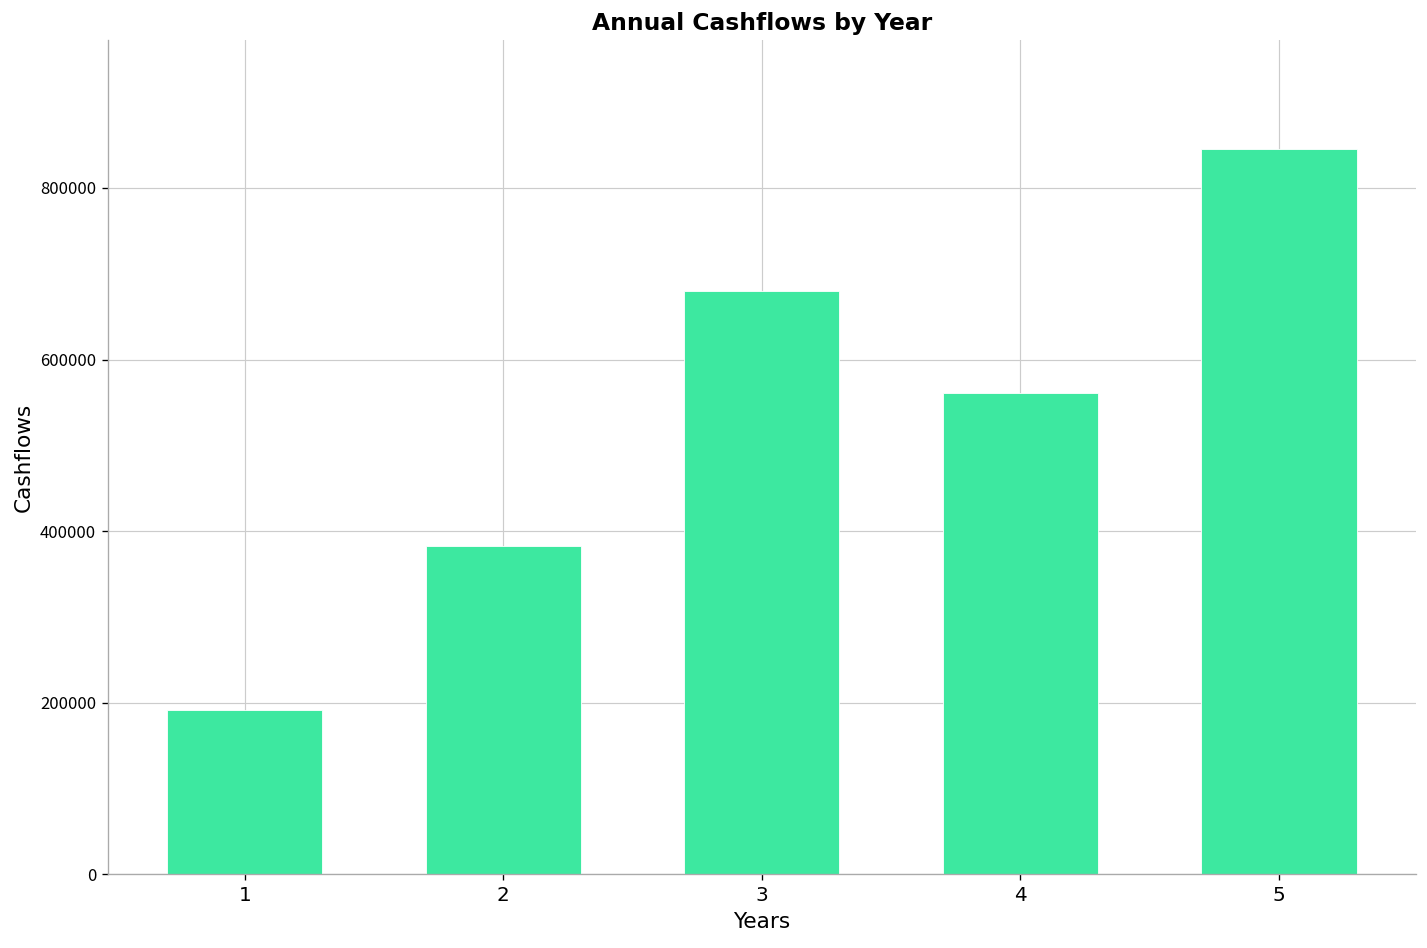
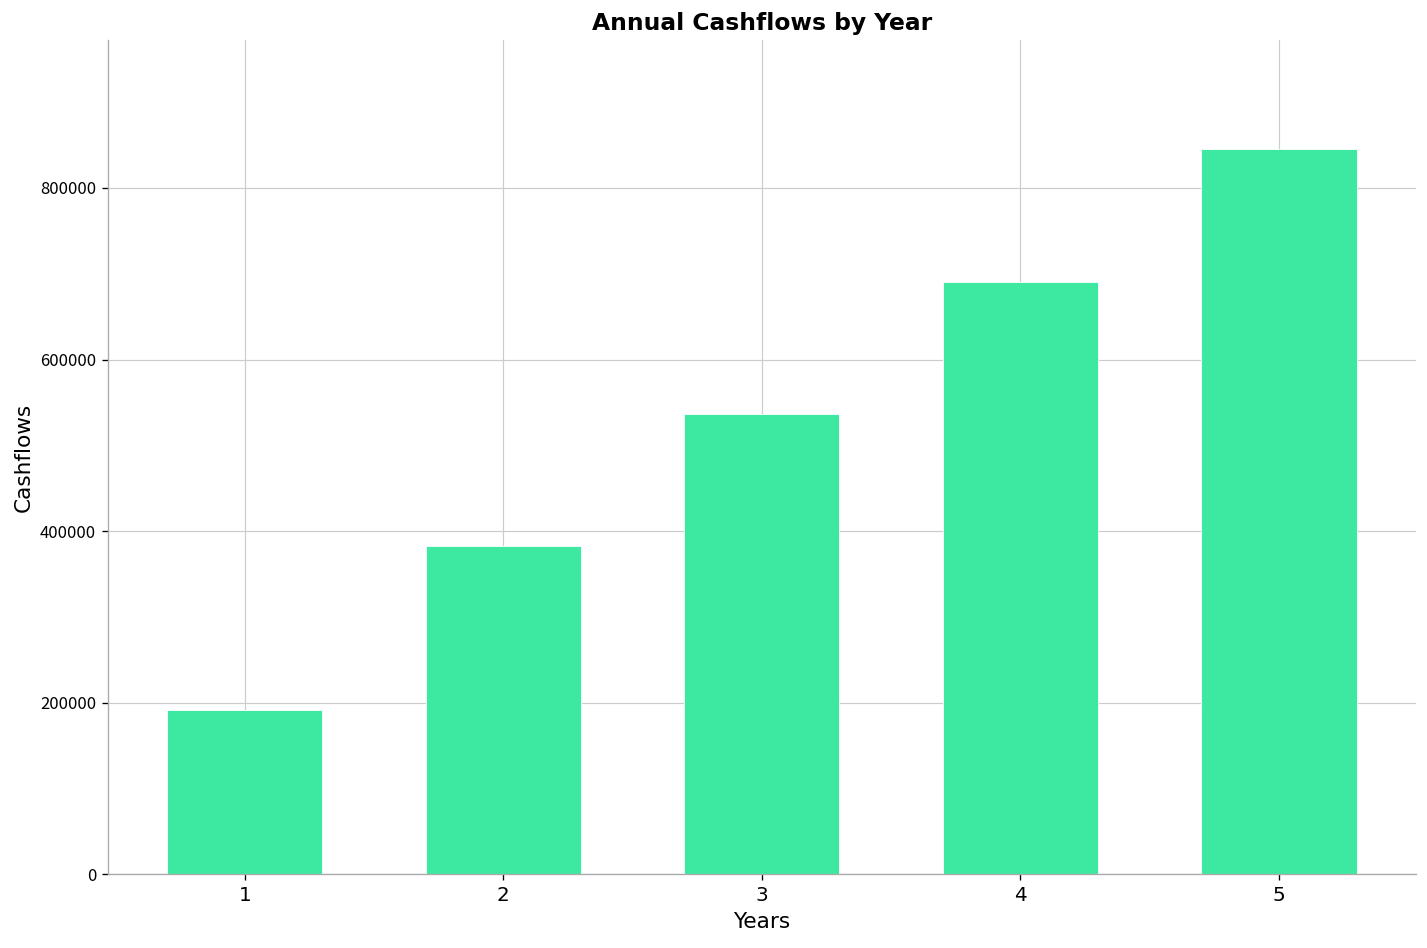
3: 680000 -> 540000
4: 560000 -> 690000
